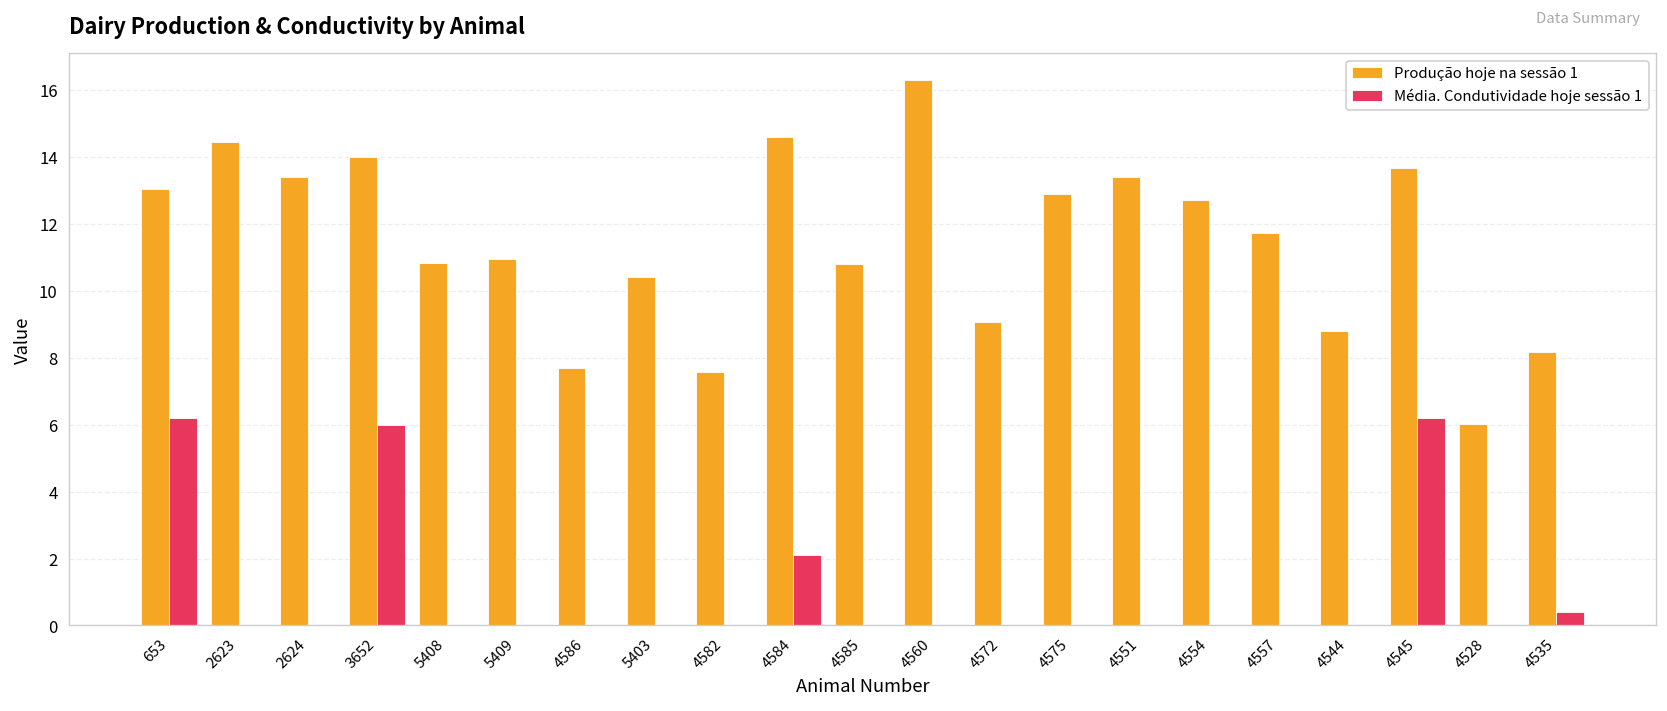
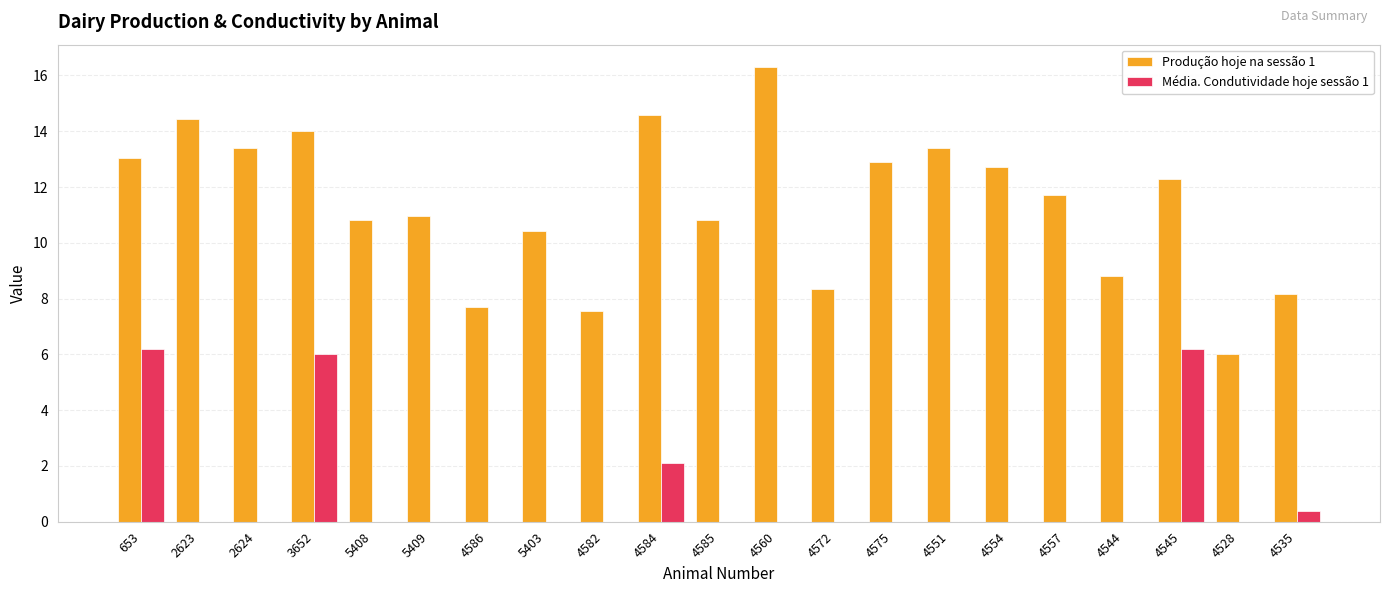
Produção hoje na sessão 1, 4572: 9.1 -> 8.3
Produção hoje na sessão 1, 4545: 13.7 -> 12.3
